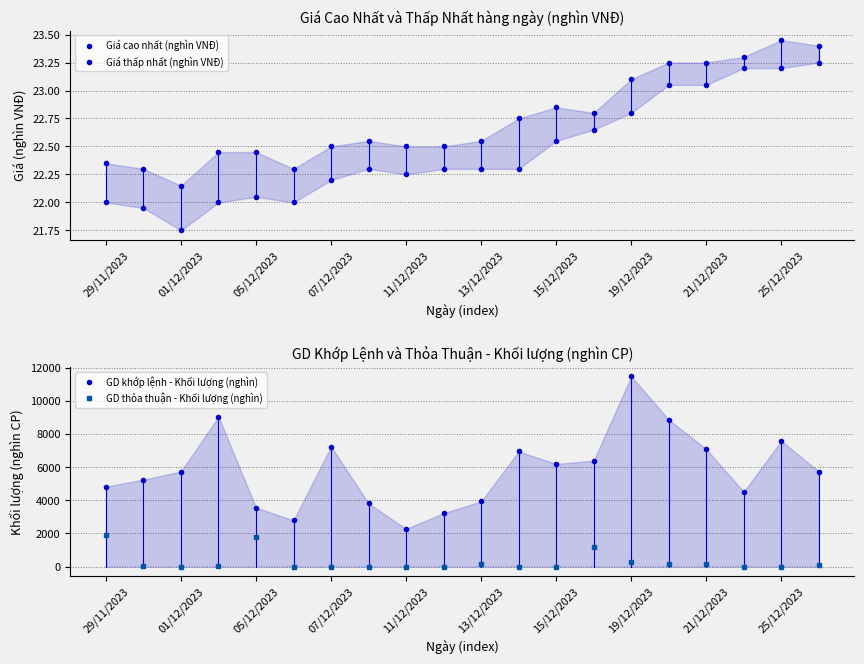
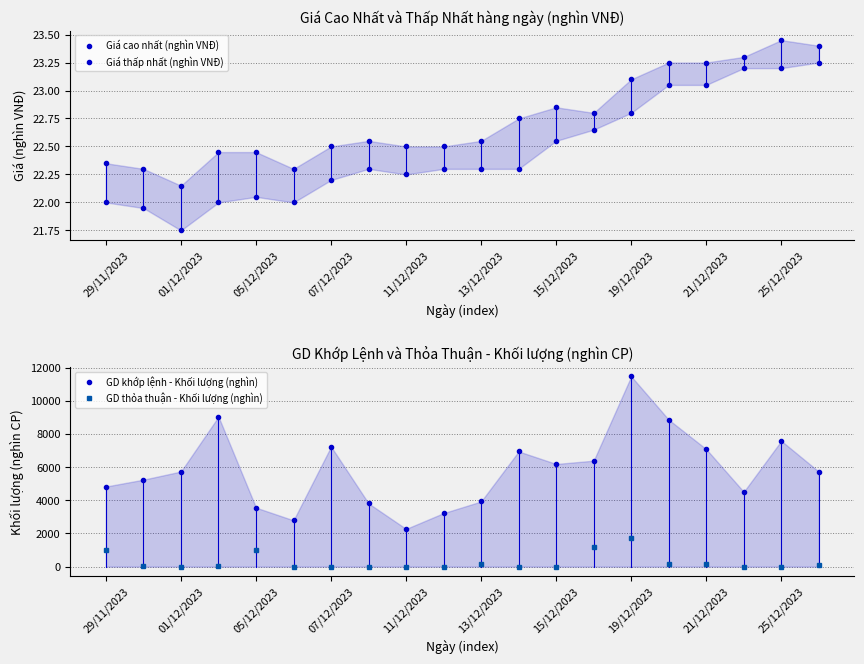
GD Khớp Lệnh và Thỏa Thuận - Khối lượng (nghìn CP), GD thỏa thuận - Khối lượng (nghìn), 29/11/2023: 1900 -> 1000
GD Khớp Lệnh và Thỏa Thuận - Khối lượng (nghìn CP), GD thỏa thuận - Khối lượng (nghìn), 05/12/2023: 1800 -> 1000
GD Khớp Lệnh và Thỏa Thuận - Khối lượng (nghìn CP), GD thỏa thuận - Khối lượng (nghìn), 19/12/2023: 300 -> 1700
